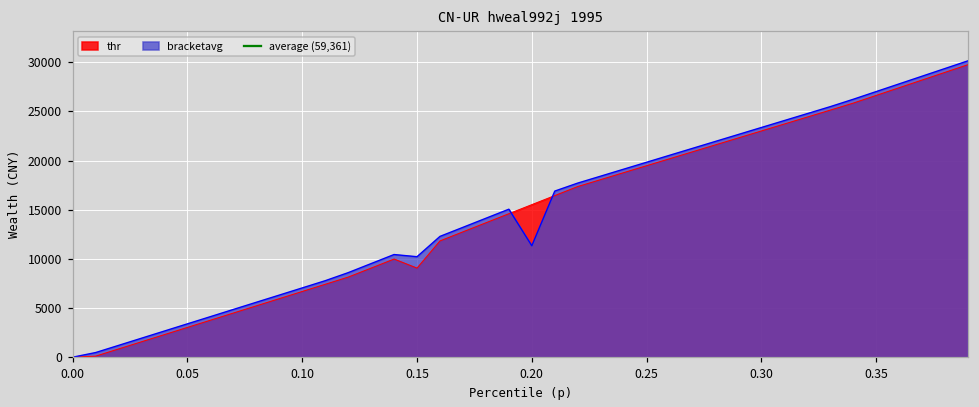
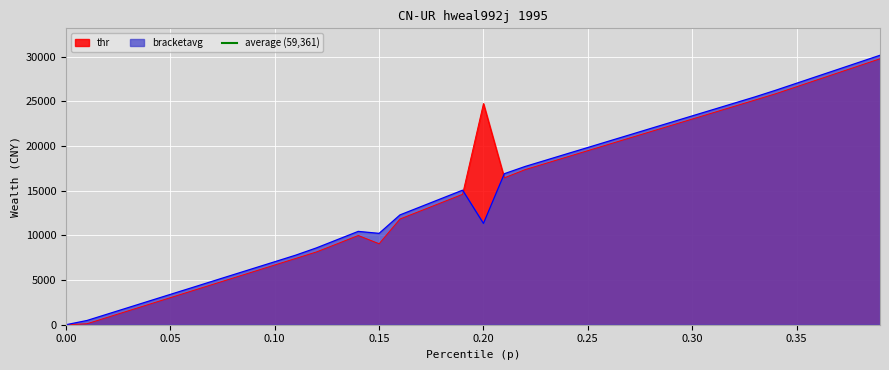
thr, 0.20: 16000 -> 25000
